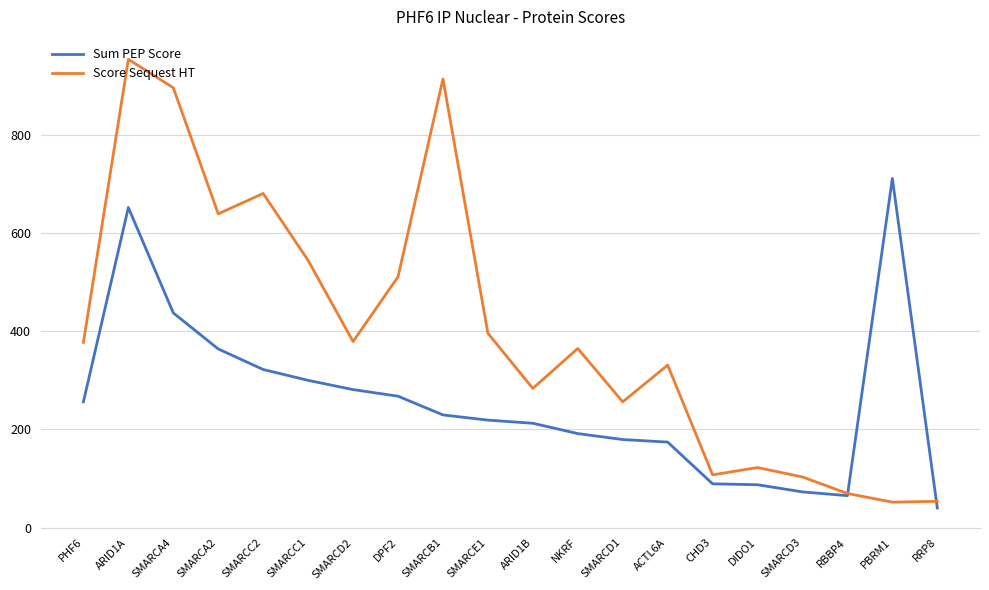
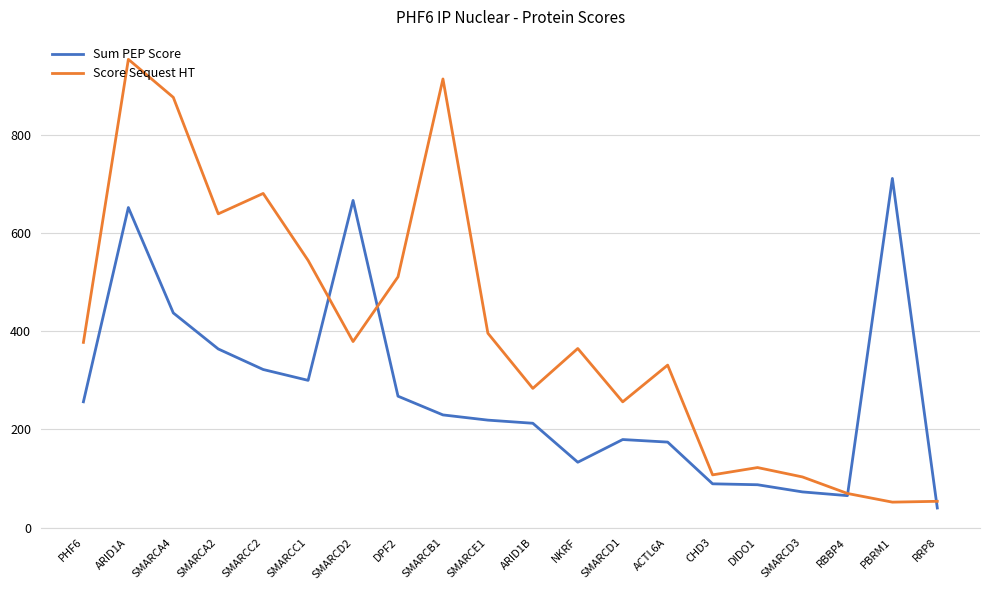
Score Sequest HT, SMARCA4: 900 -> 880
Sum PEP Score, SMARCD2: 280 -> 670
Sum PEP Score, NKRF: 190 -> 130
